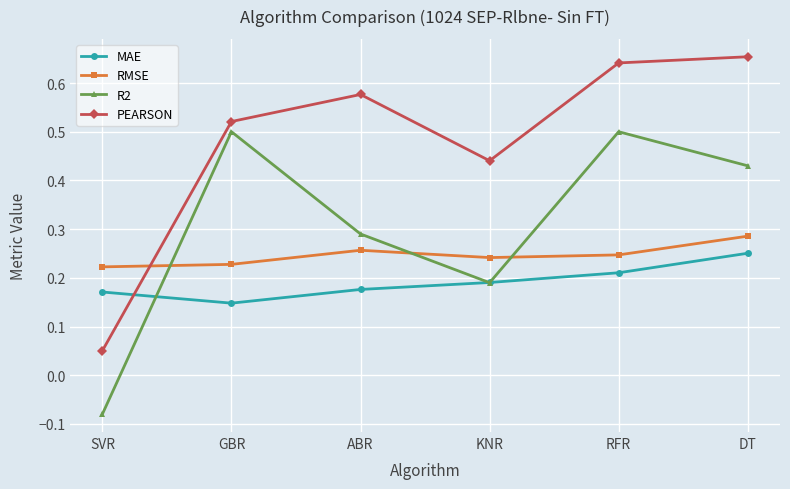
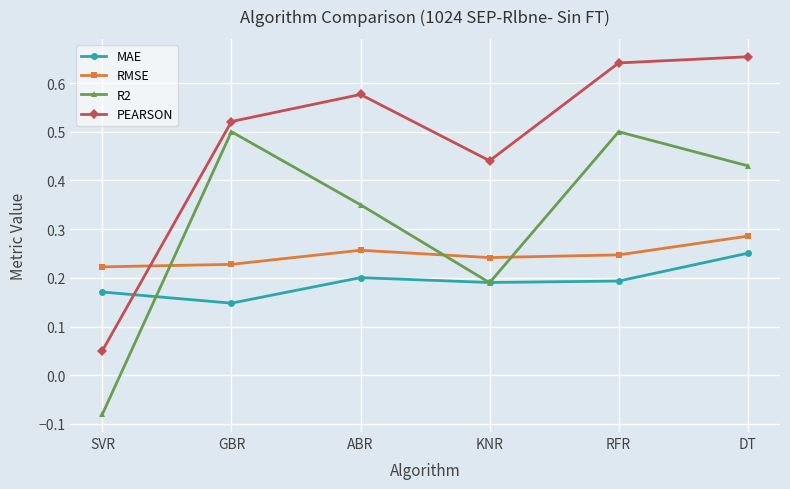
MAE, ABR: 0.18 -> 0.20
R2, ABR: 0.29 -> 0.35
MAE, RFR: 0.21 -> 0.19
